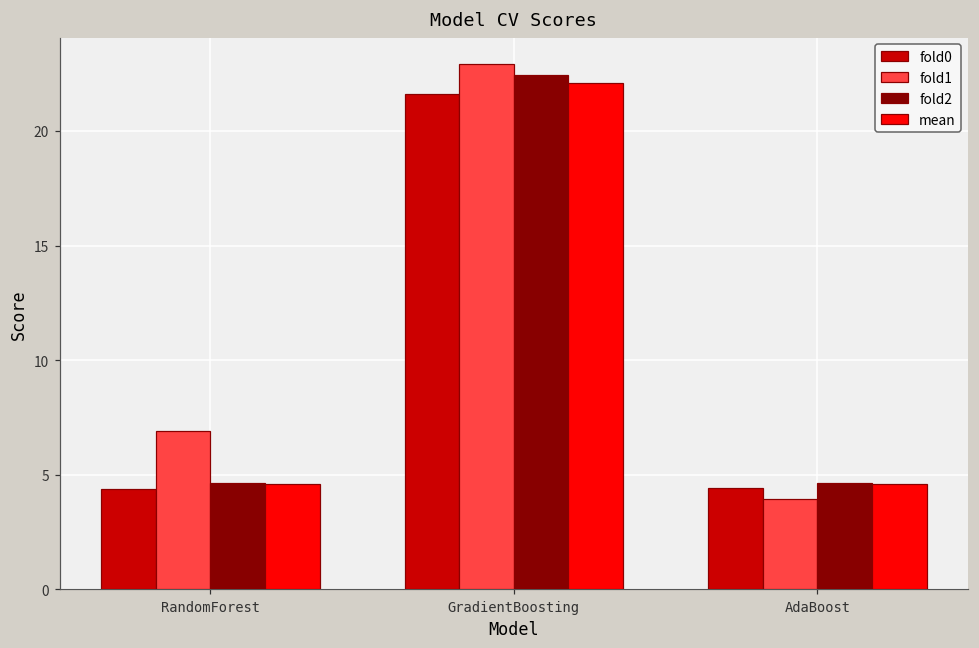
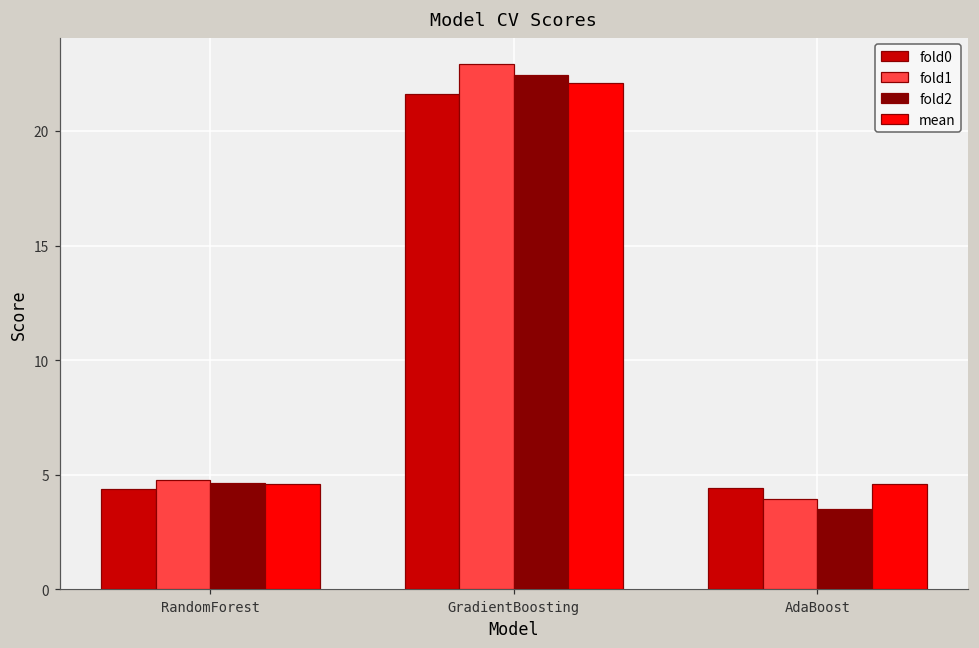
fold1, RandomForest: 6.9 -> 4.8
fold2, AdaBoost: 4.6 -> 3.5
